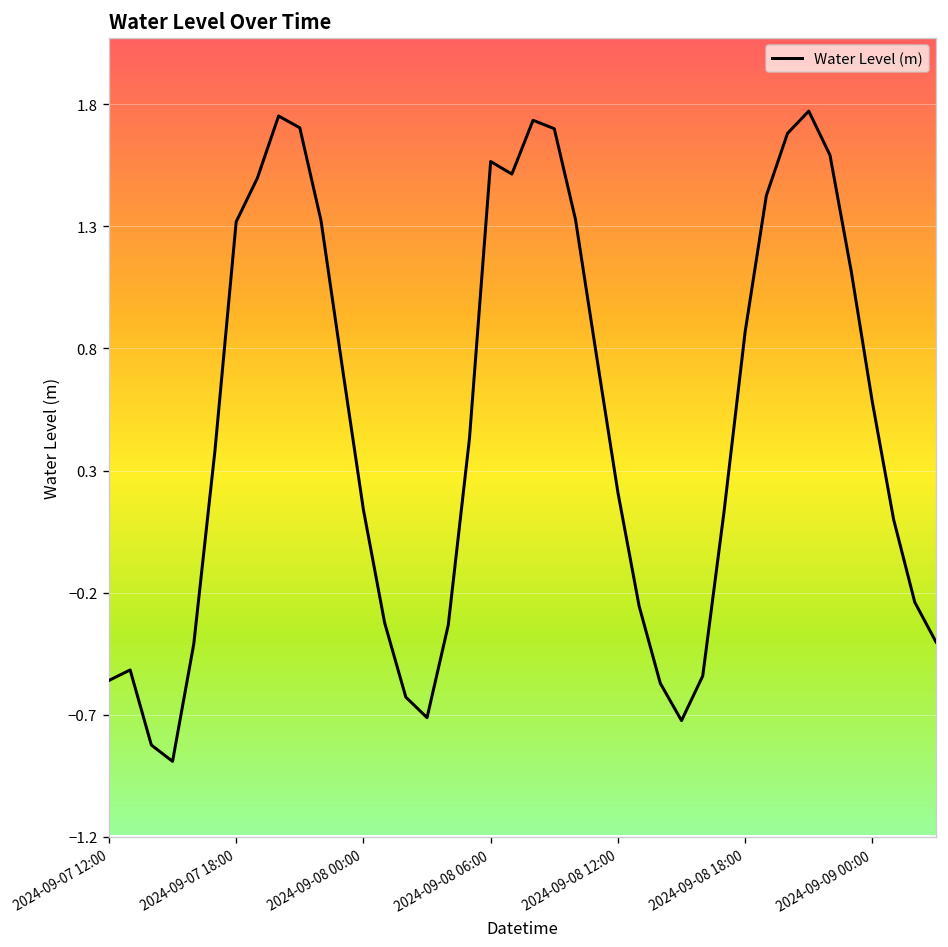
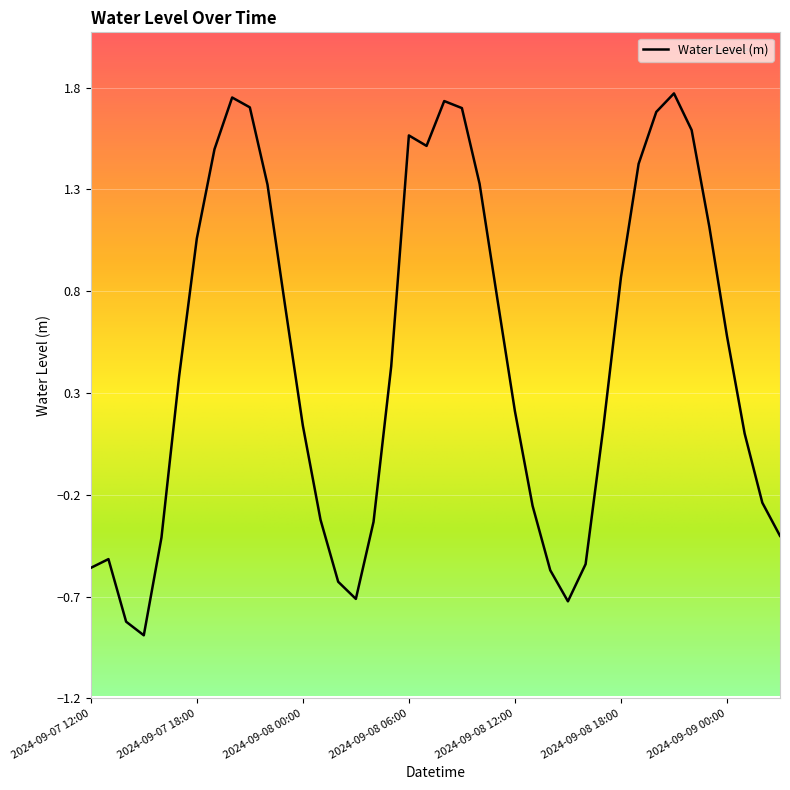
2024-09-07 18:00: 1.32 -> 1.06
